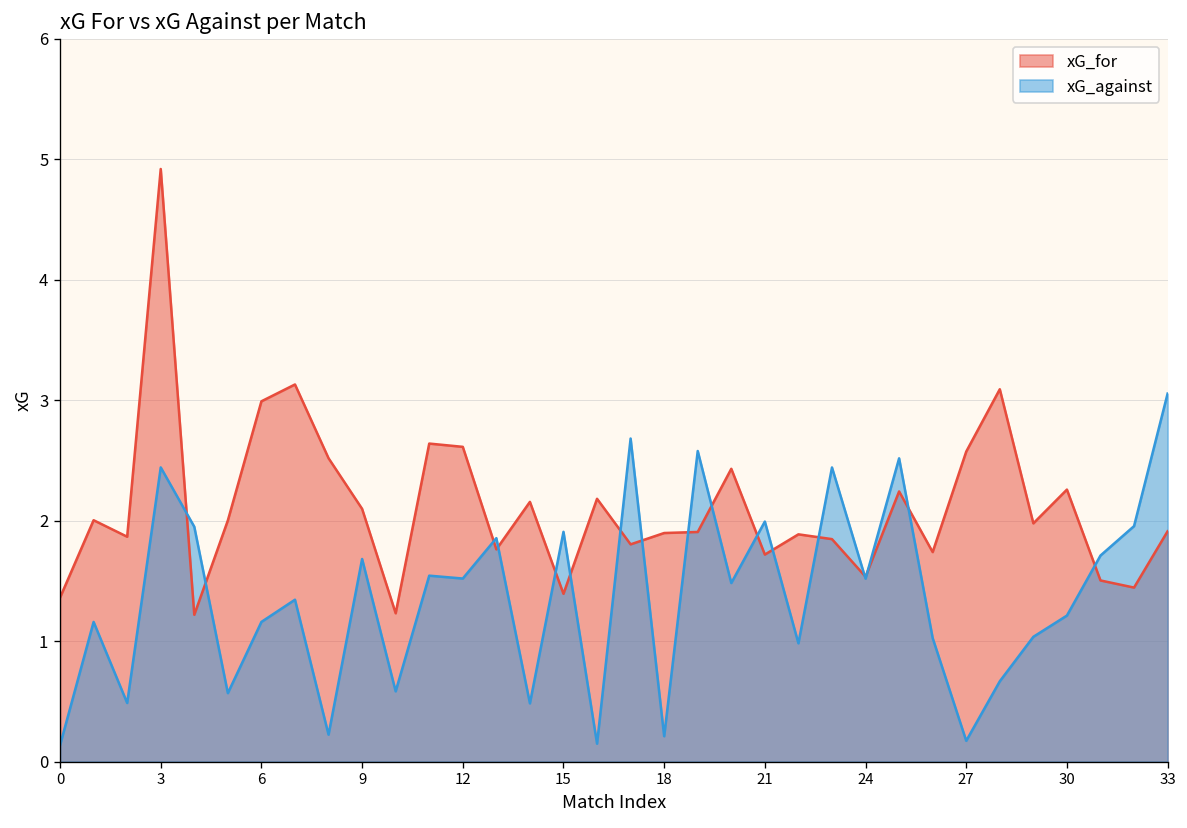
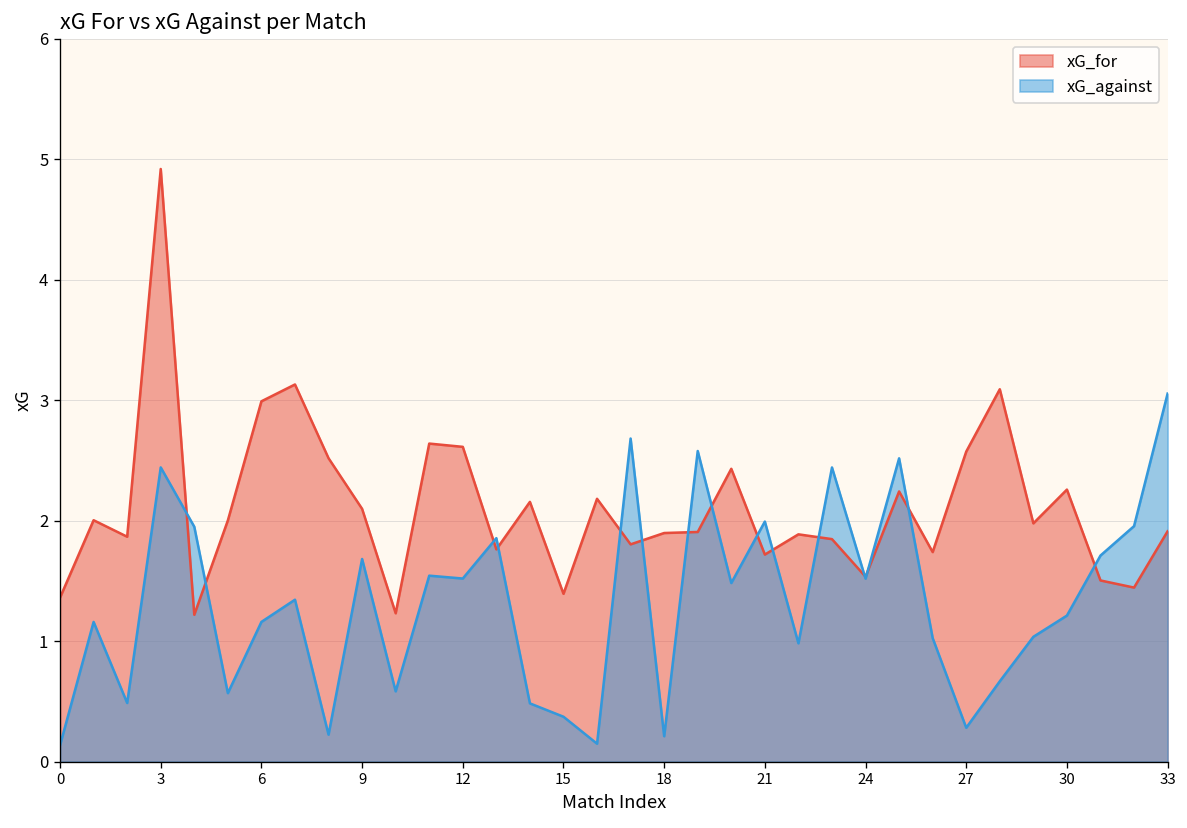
xG_against, 15: 1.91 -> 0.37
xG_against, 27: 0.17 -> 0.28
